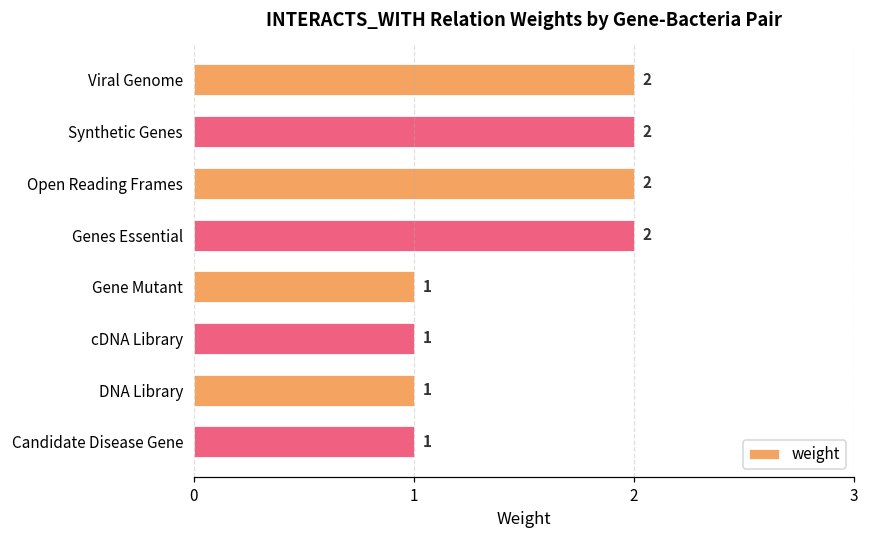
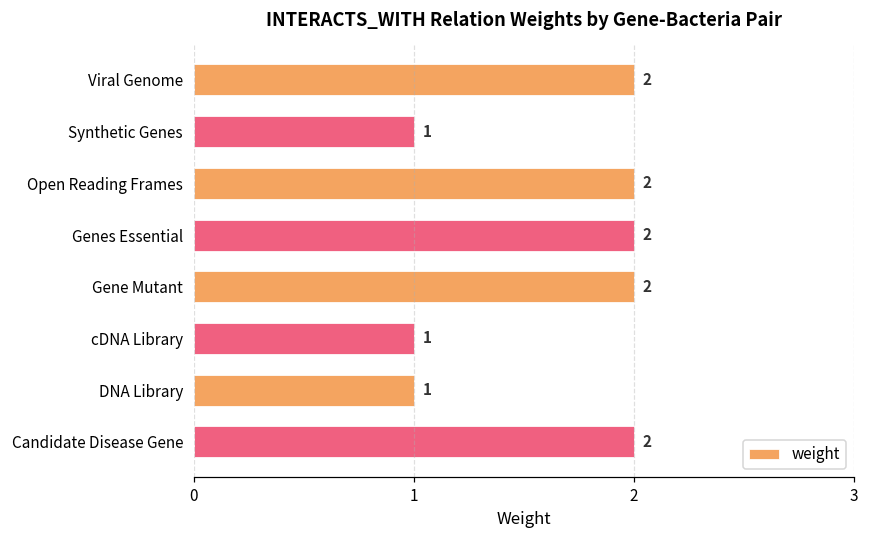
Synthetic Genes: 2 -> 1
Gene Mutant: 1 -> 2
Candidate Disease Gene: 1 -> 2
